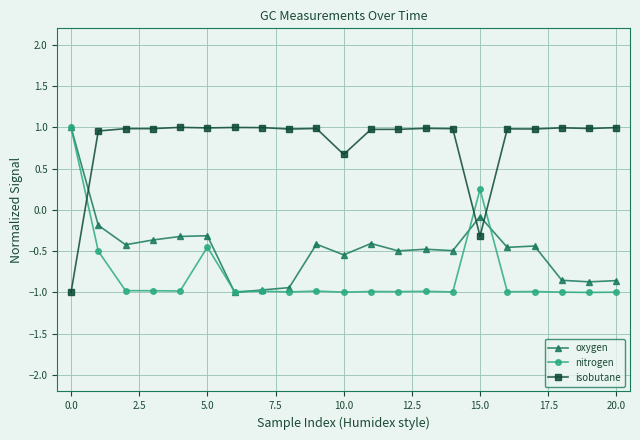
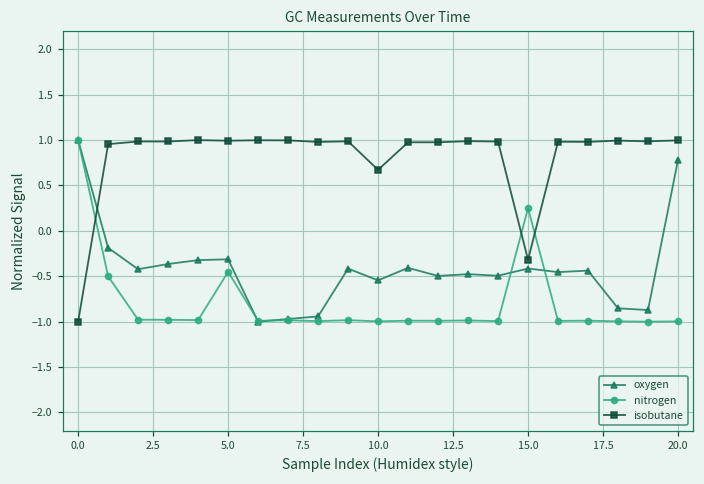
oxygen, 15.0: -0.1 -> -0.4
oxygen, 20.0: -0.9 -> 0.8
